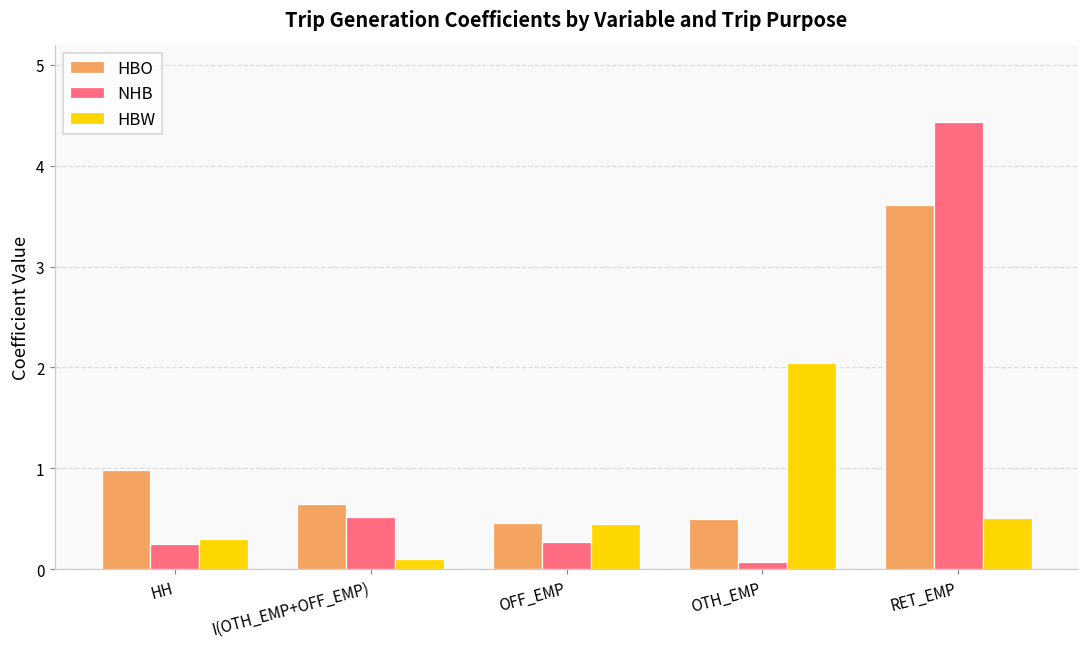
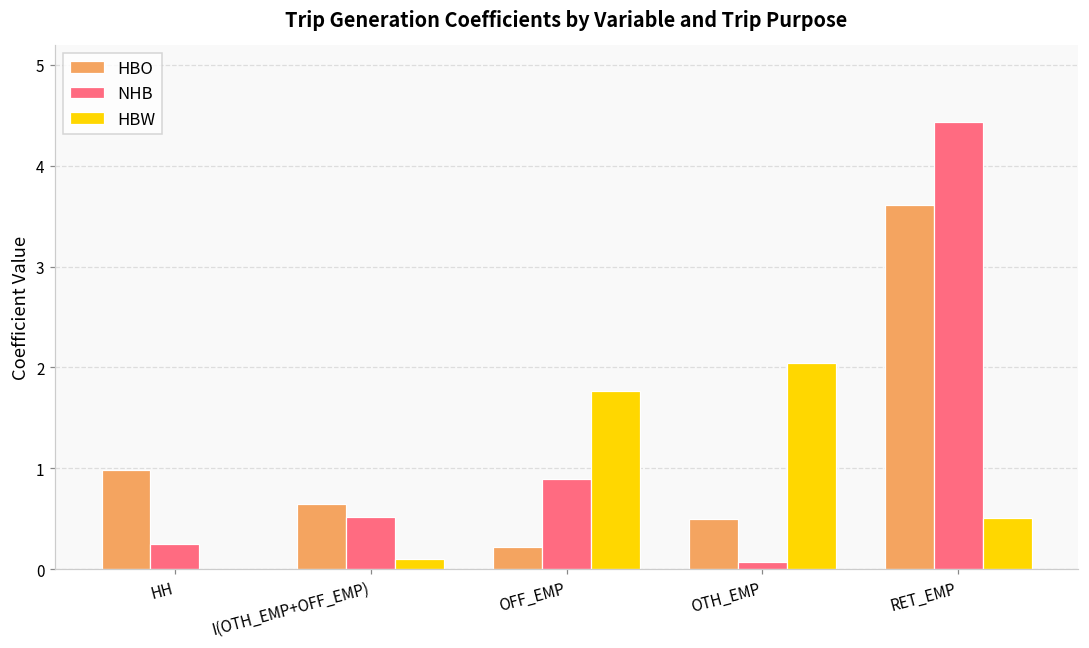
HBW, HH: 0.3 -> 0.0
HBO, OFF_EMP: 0.5 -> 0.2
NHB, OFF_EMP: 0.3 -> 0.9
HBW, OFF_EMP: 0.4 -> 1.8
